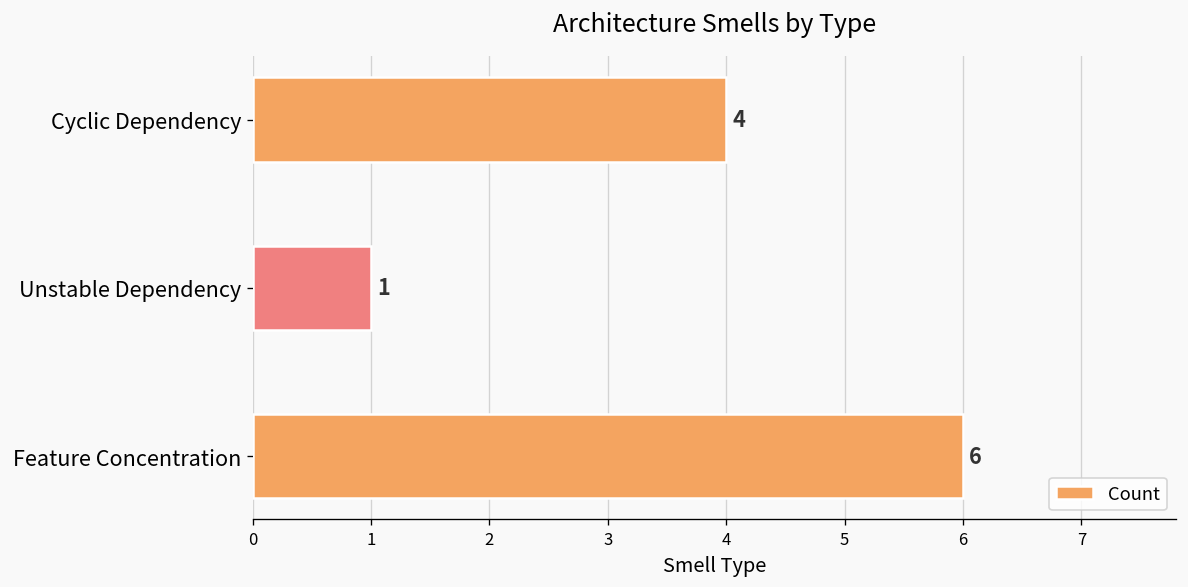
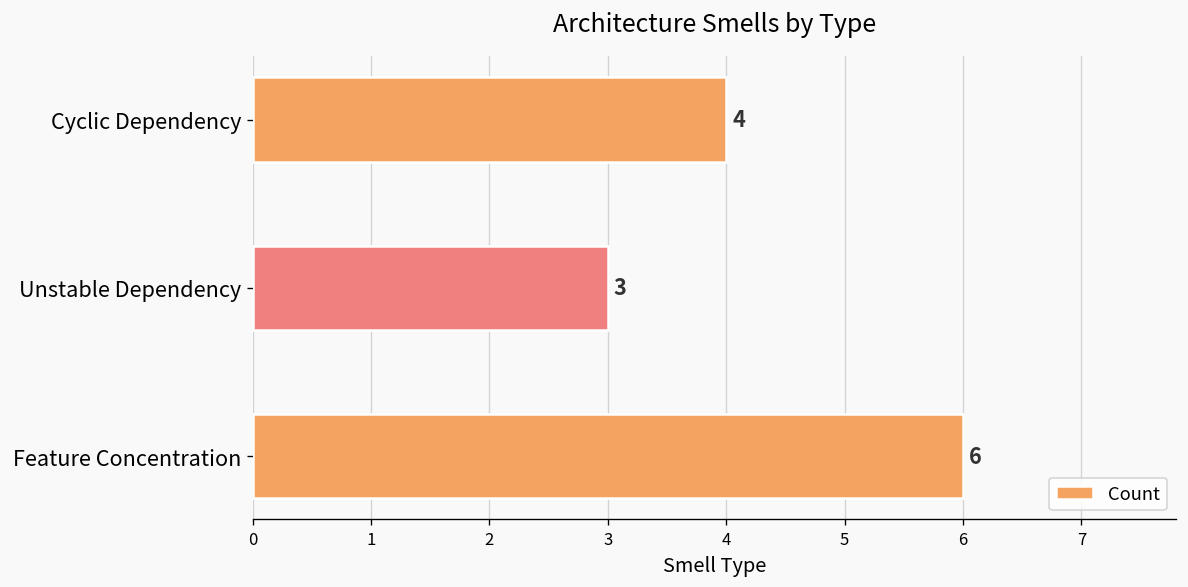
Unstable Dependency: 1 -> 3
